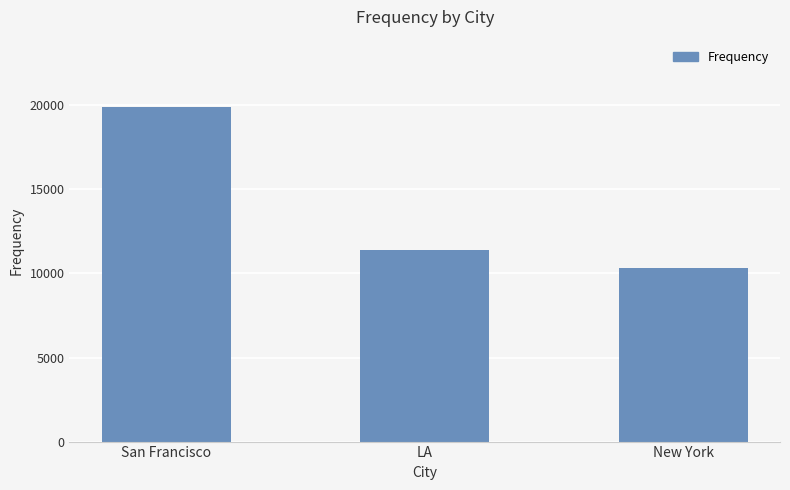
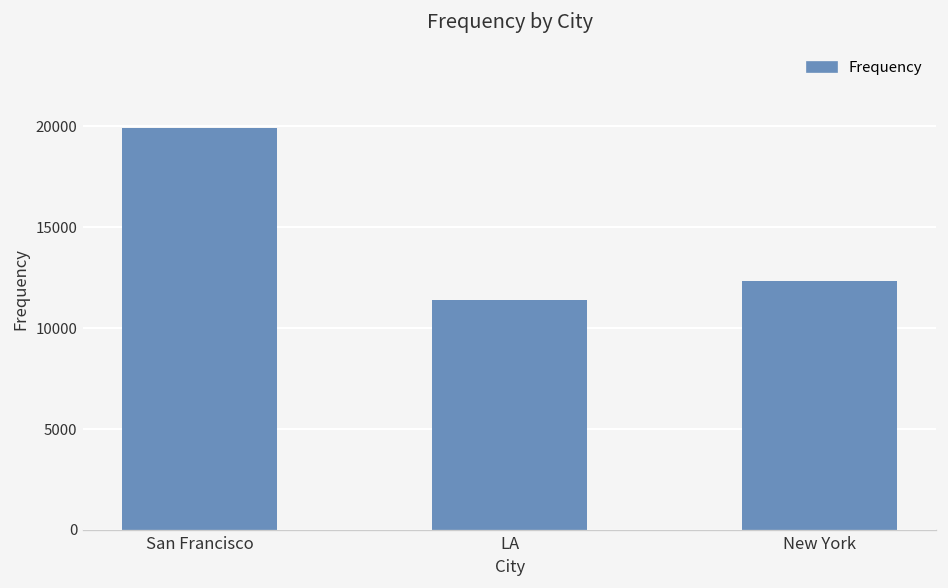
New York: 10300 -> 12300
